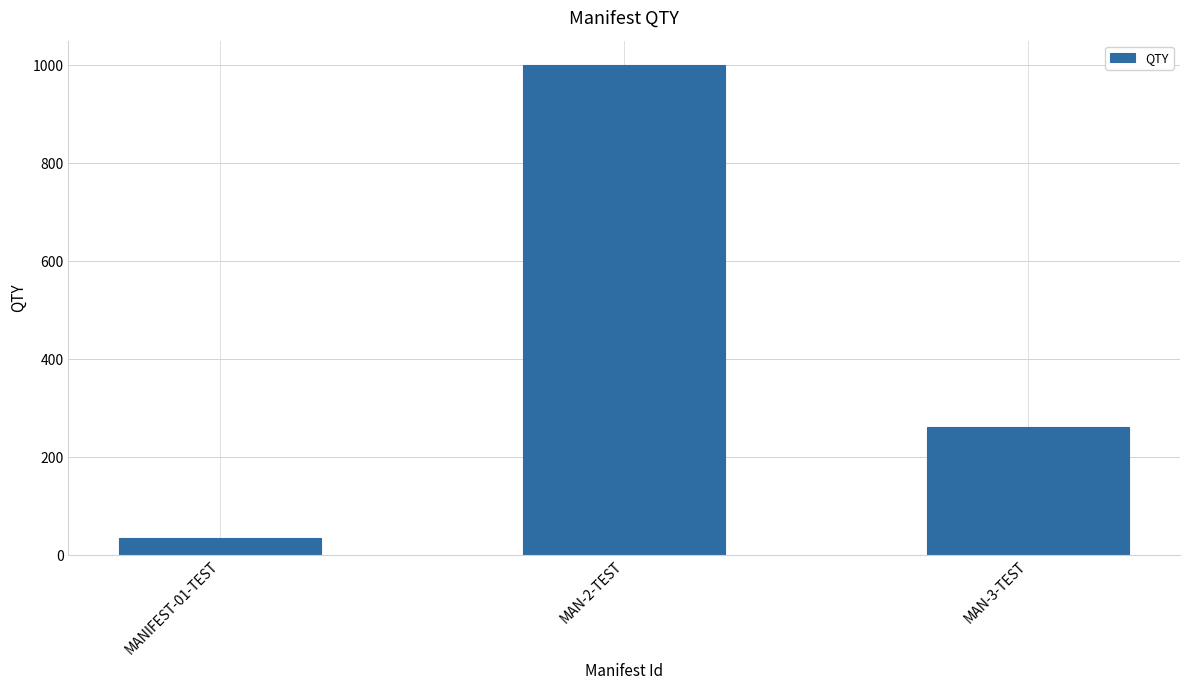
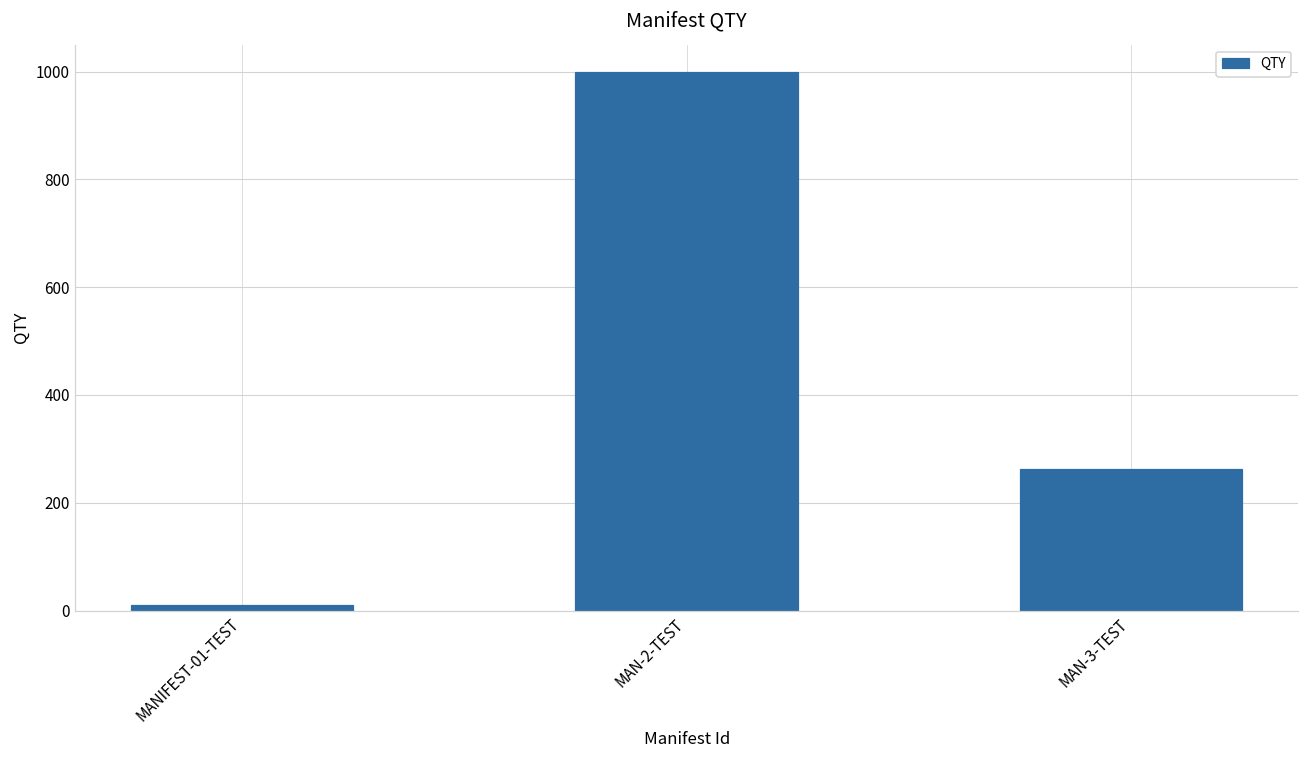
MANIFEST-01-TEST: 30 -> 10
